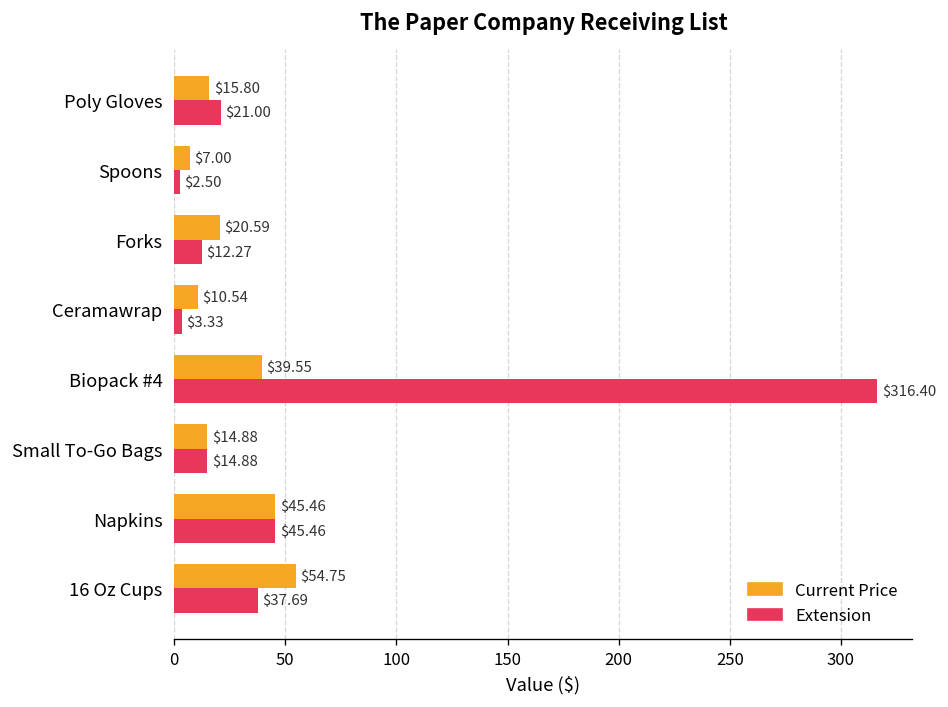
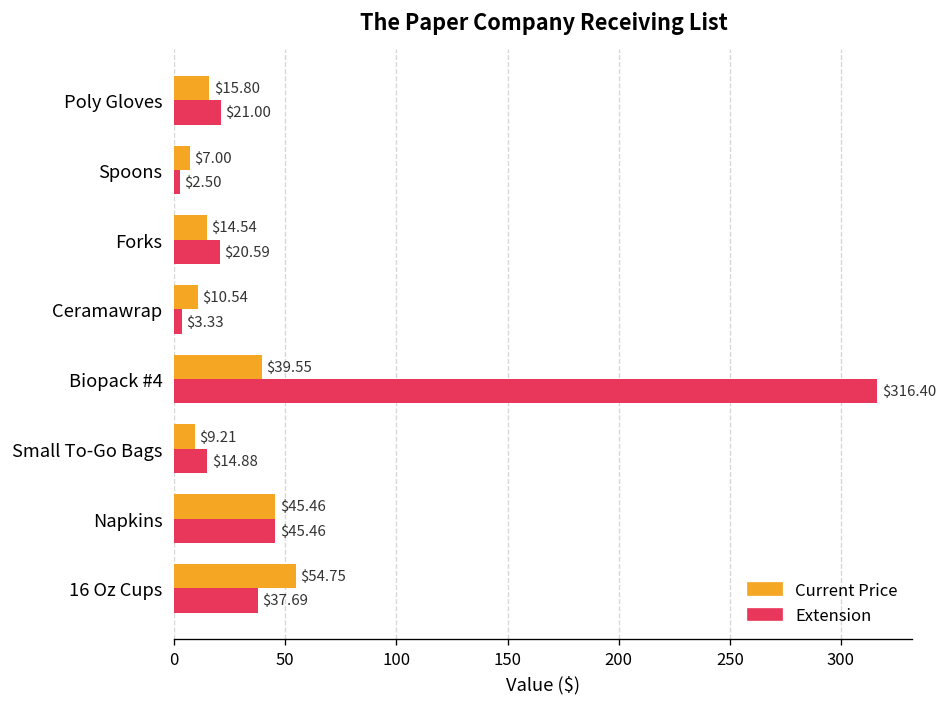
Current Price, Forks: $20.59 -> $14.54
Extension, Forks: $12.27 -> $20.59
Current Price, Small To-Go Bags: $14.88 -> $9.21
